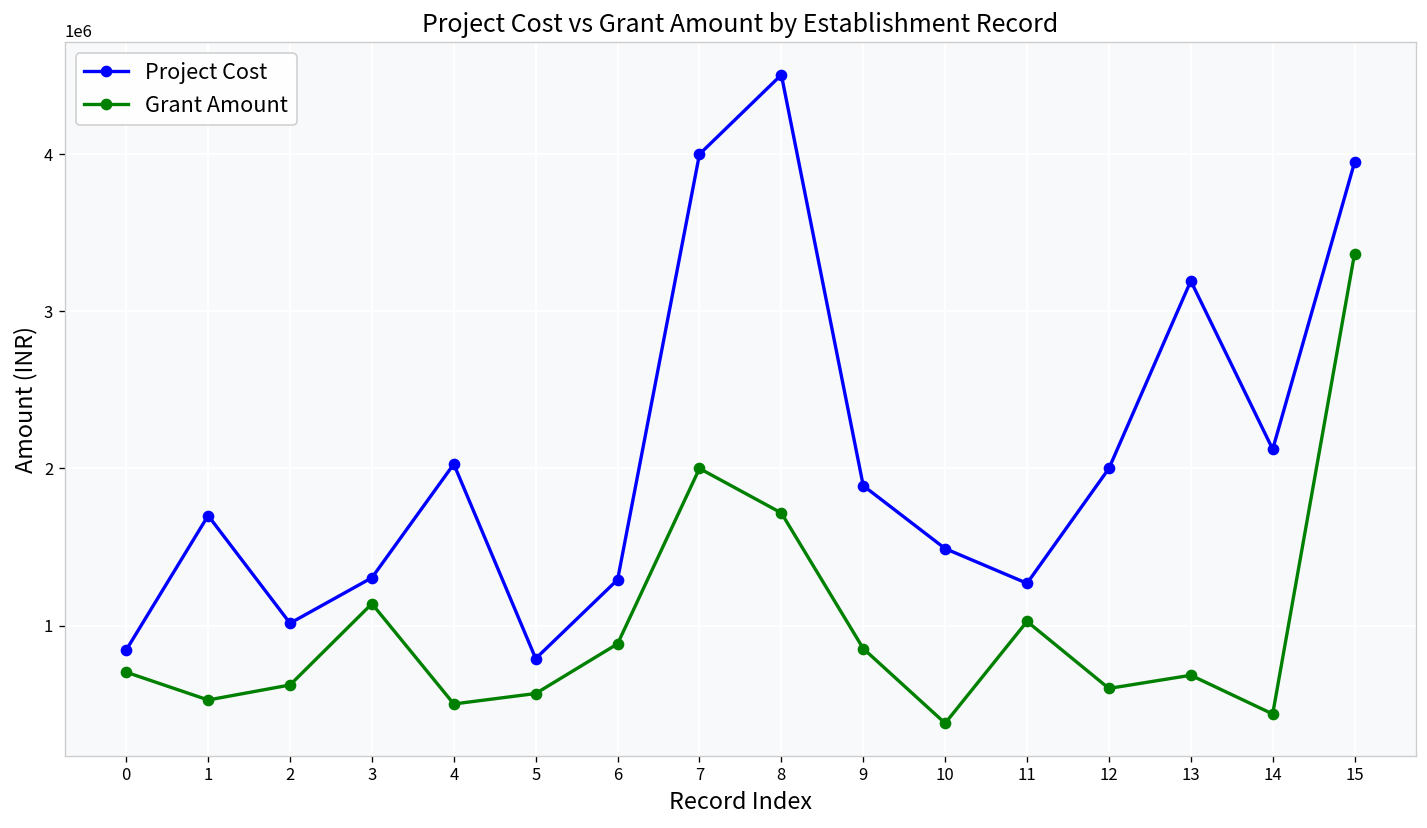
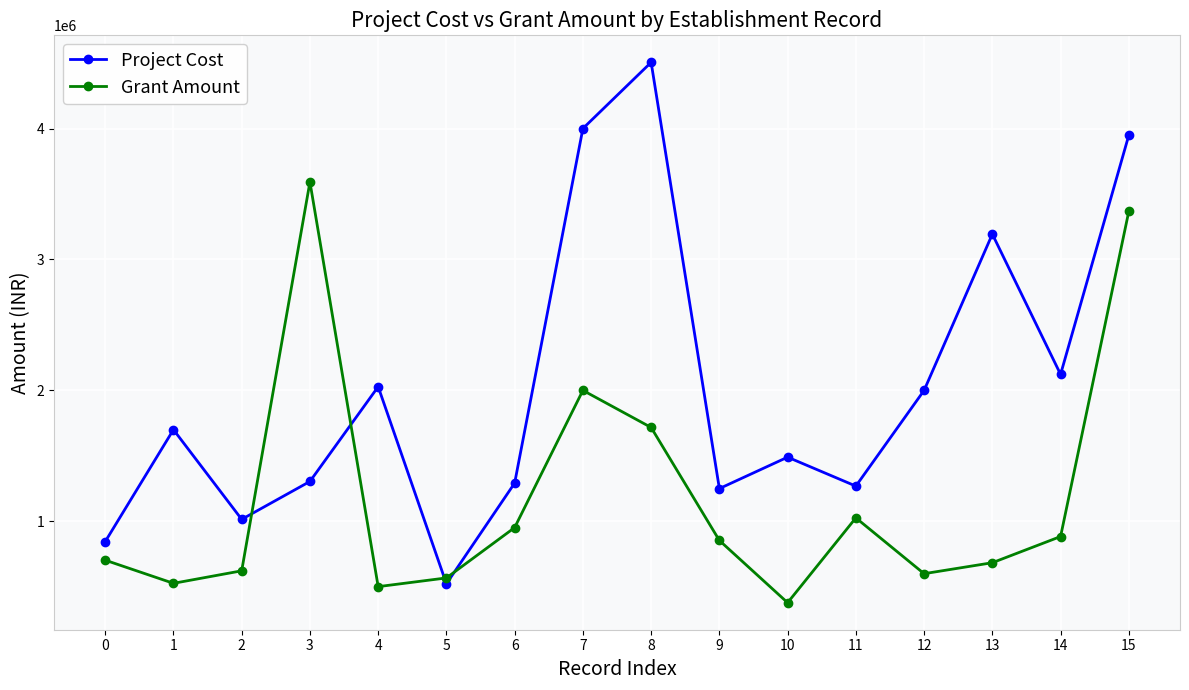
Grant Amount, 3: 1140000 -> 3590000
Project Cost, 5: 790000 -> 520000
Grant Amount, 6: 880000 -> 950000
Project Cost, 9: 1890000 -> 1250000
Grant Amount, 14: 440000 -> 880000
